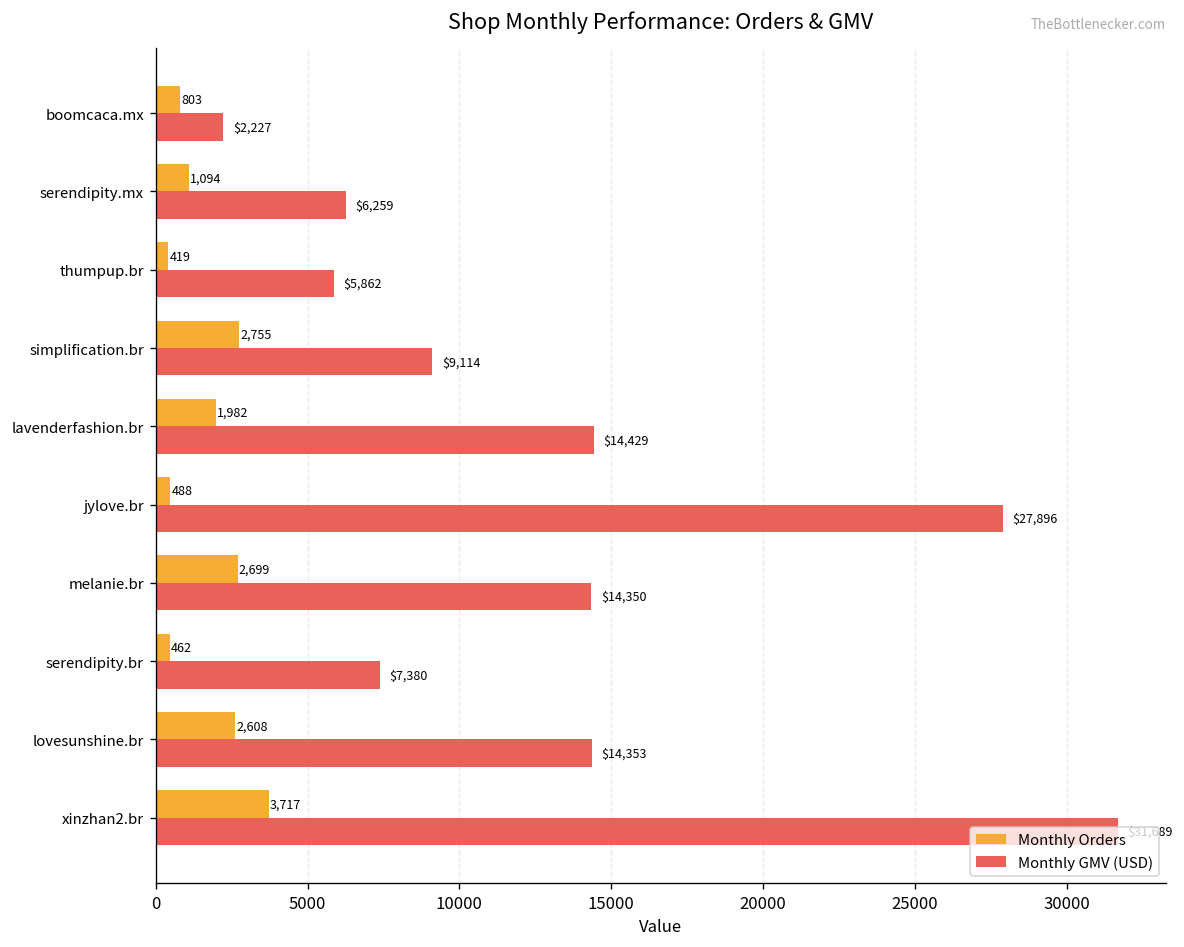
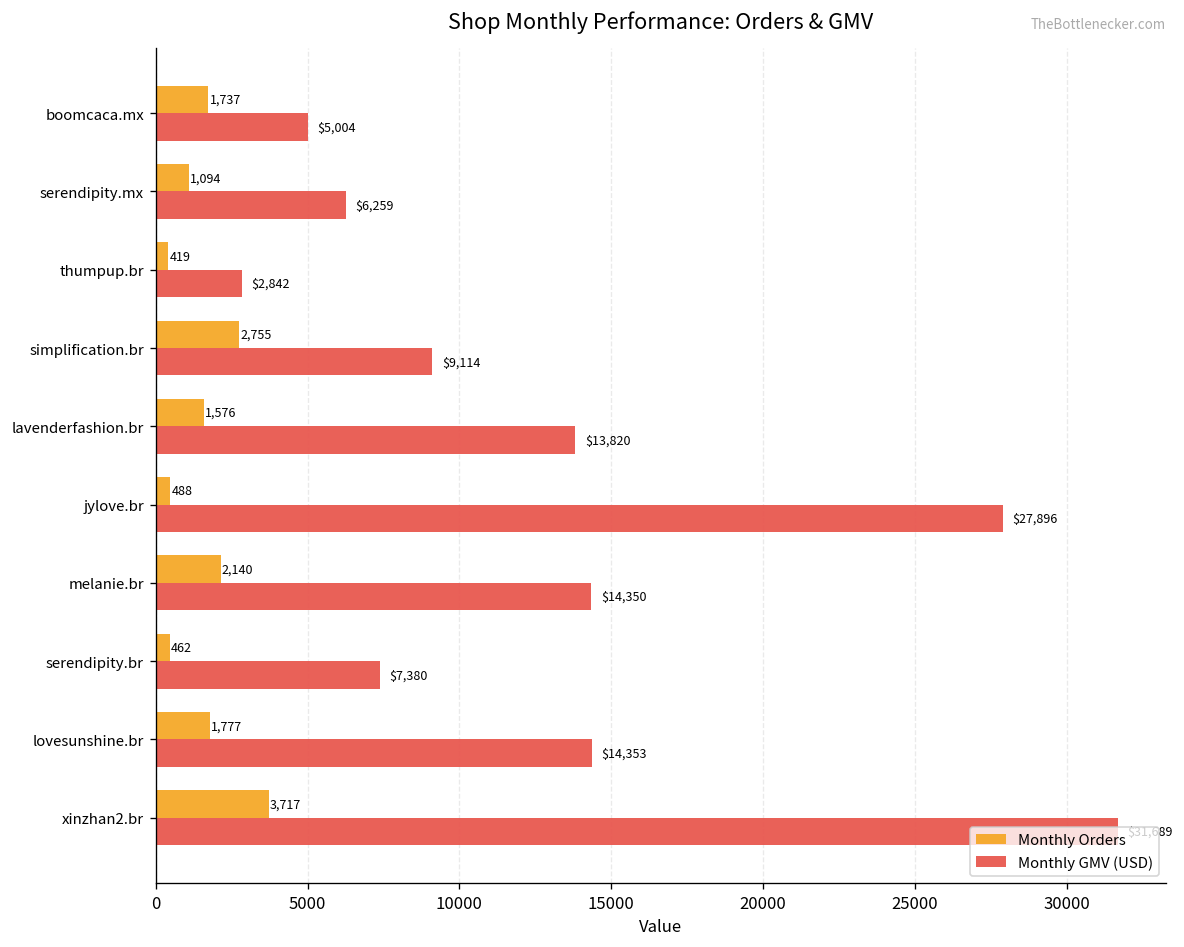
Monthly Orders, boomcaca.mx: 803 -> 1,737
Monthly GMV (USD), boomcaca.mx: $2,227 -> $5,004
Monthly GMV (USD), thumpup.br: $5,862 -> $2,842
Monthly Orders, lavenderfashion.br: 1,982 -> 1,576
Monthly GMV (USD), lavenderfashion.br: $14,429 -> $13,820
Monthly Orders, melanie.br: 2,699 -> 2,140
Monthly Orders, lovesunshine.br: 2,608 -> 1,777
